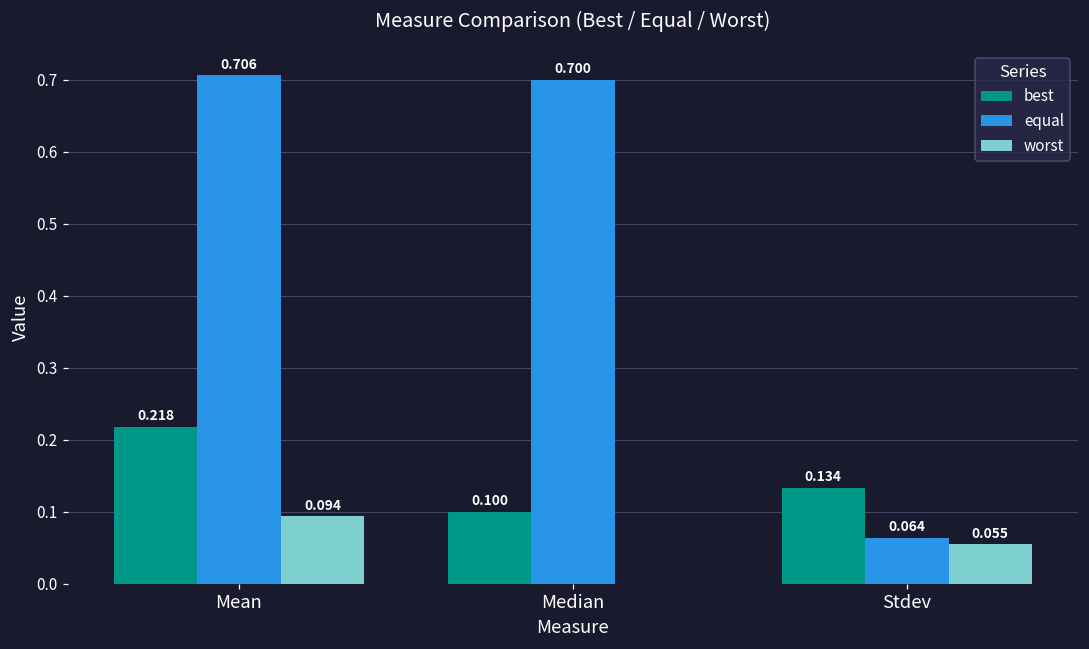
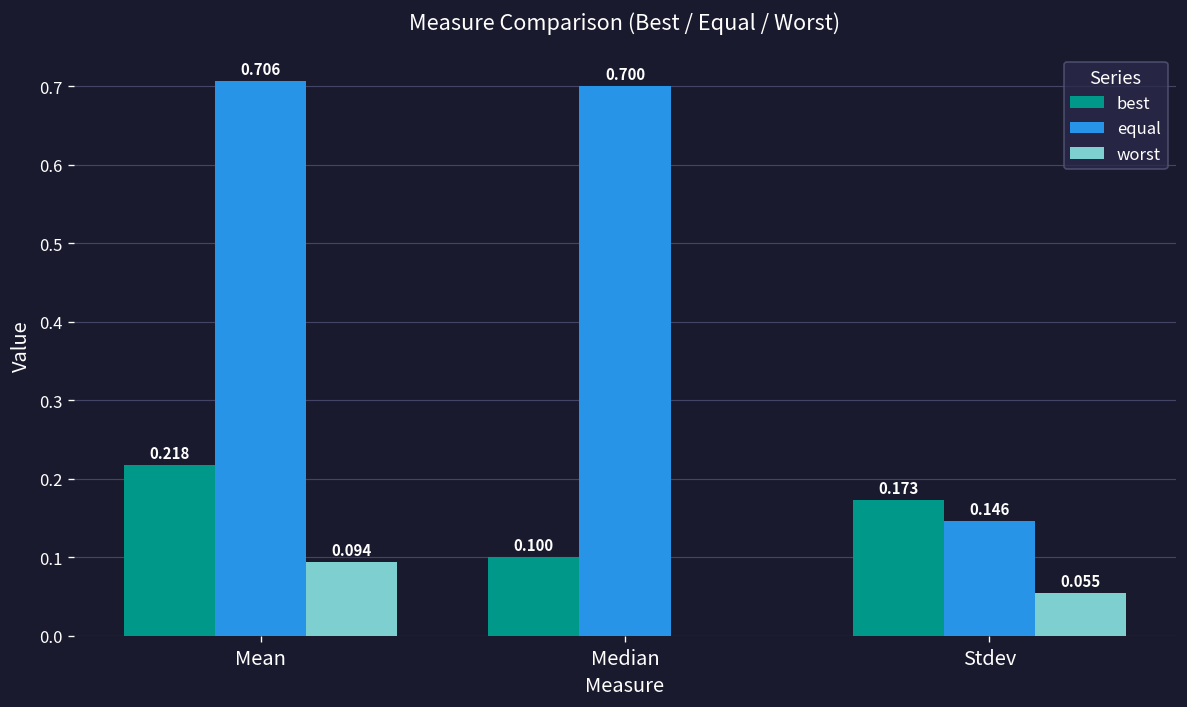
best, Stdev: 0.134 -> 0.173
equal, Stdev: 0.064 -> 0.146
